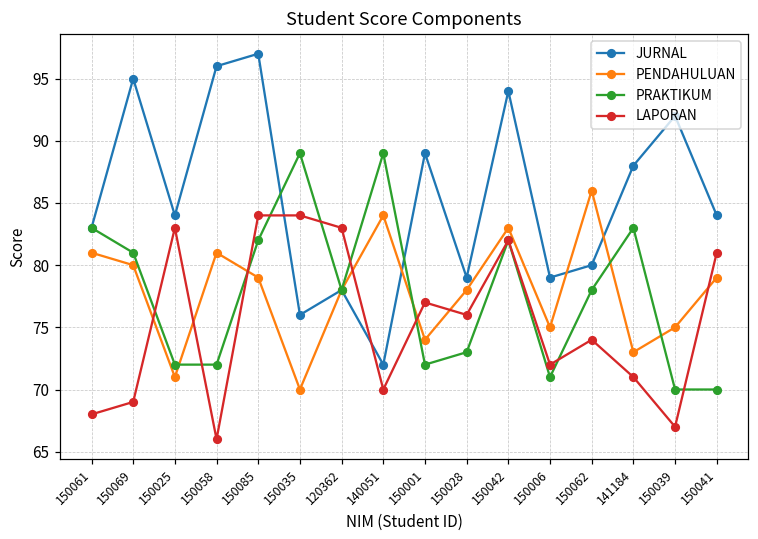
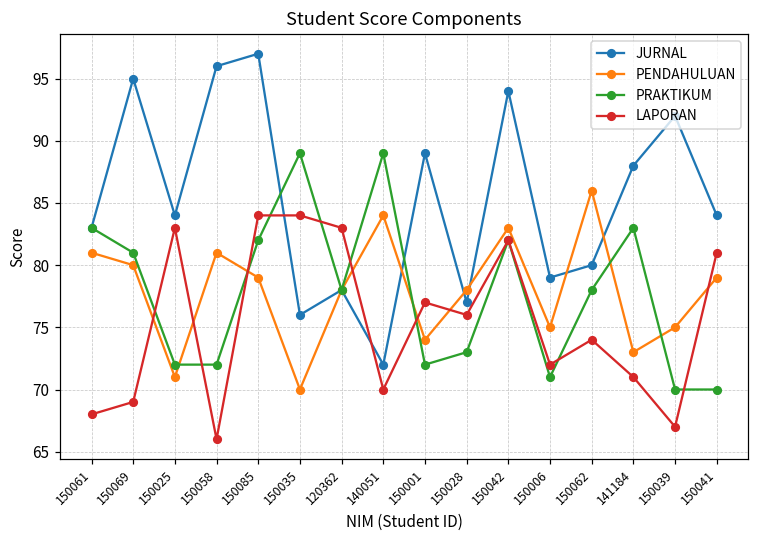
JURNAL, 150028: 79 -> 77
